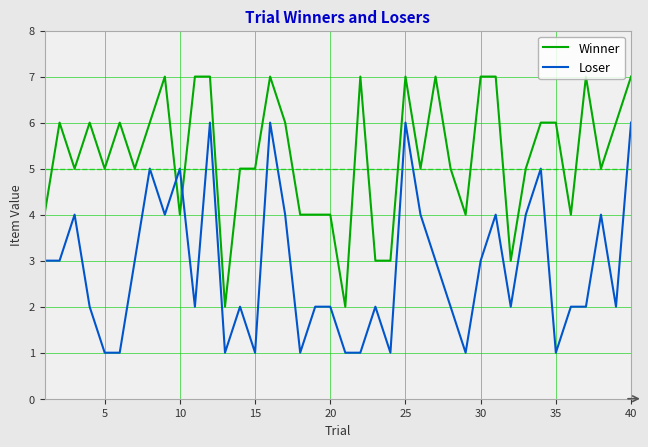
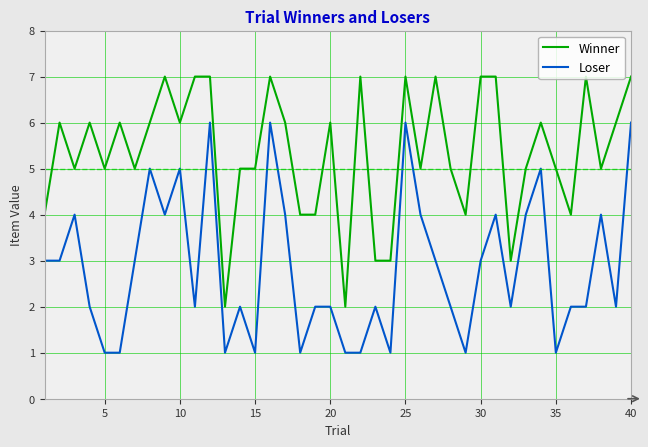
Winner, 10: 4 -> 6
Winner, 20: 4 -> 6
Winner, 35: 6 -> 5
